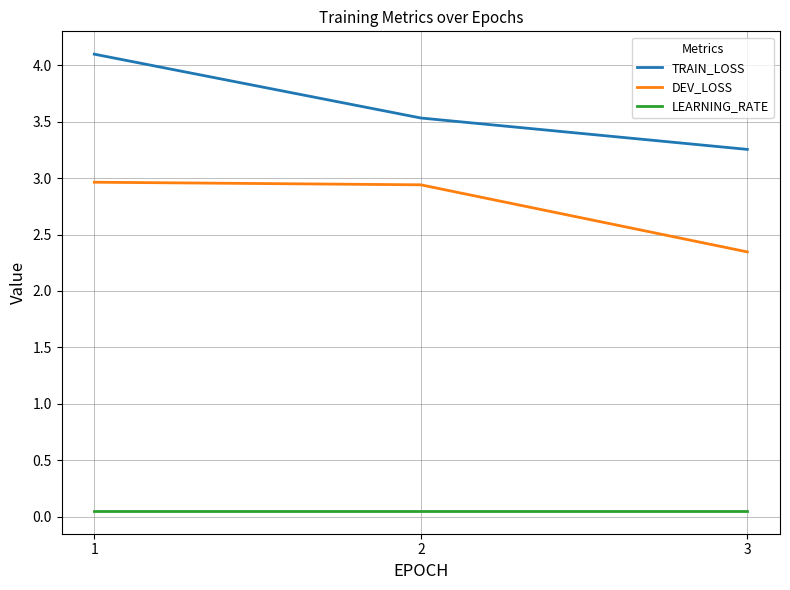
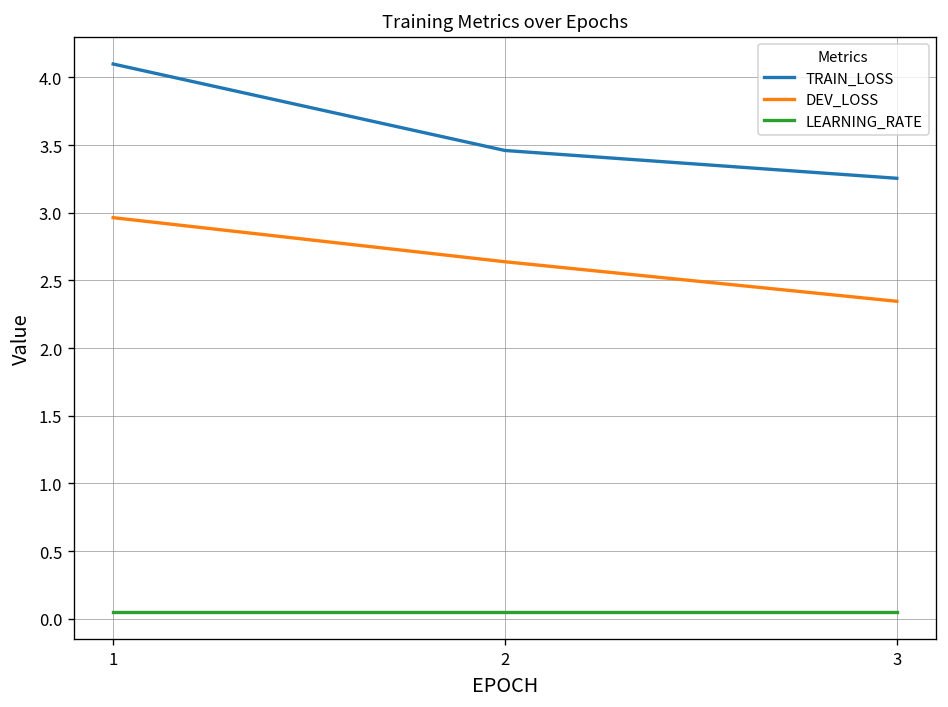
TRAIN_LOSS, 2: 3.53 -> 3.46
DEV_LOSS, 2: 2.94 -> 2.64
